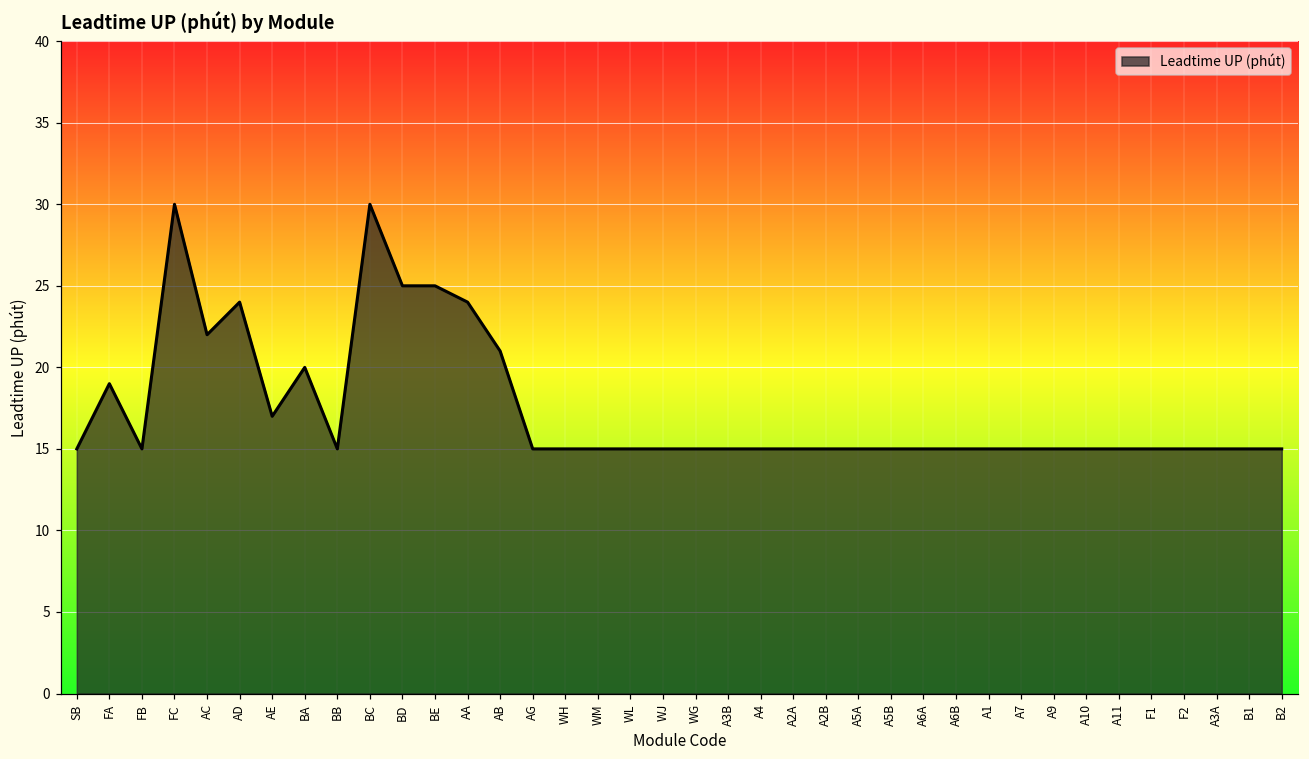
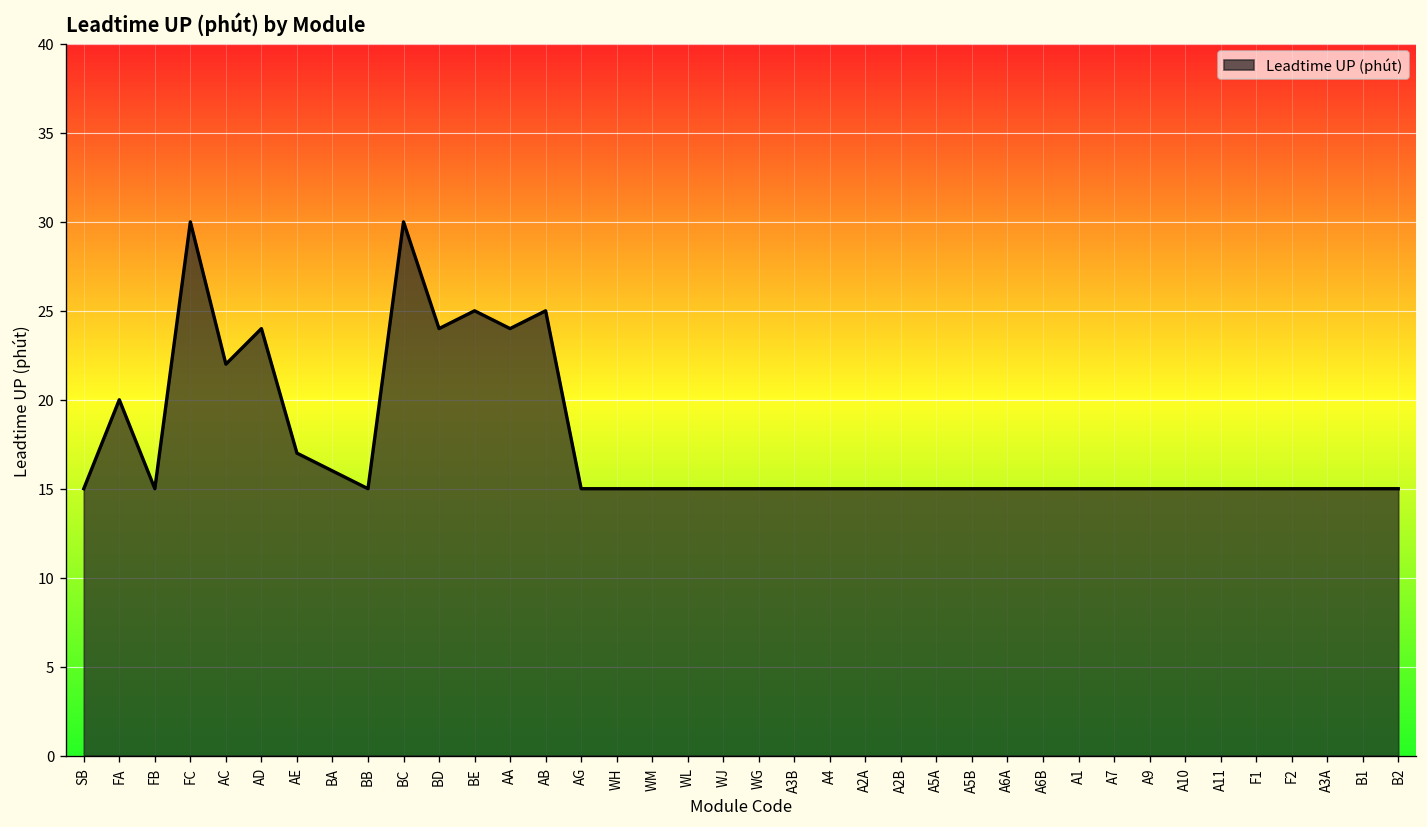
FA: 19 -> 20
BA: 20 -> 16
BD: 25 -> 24
AB: 21 -> 25
